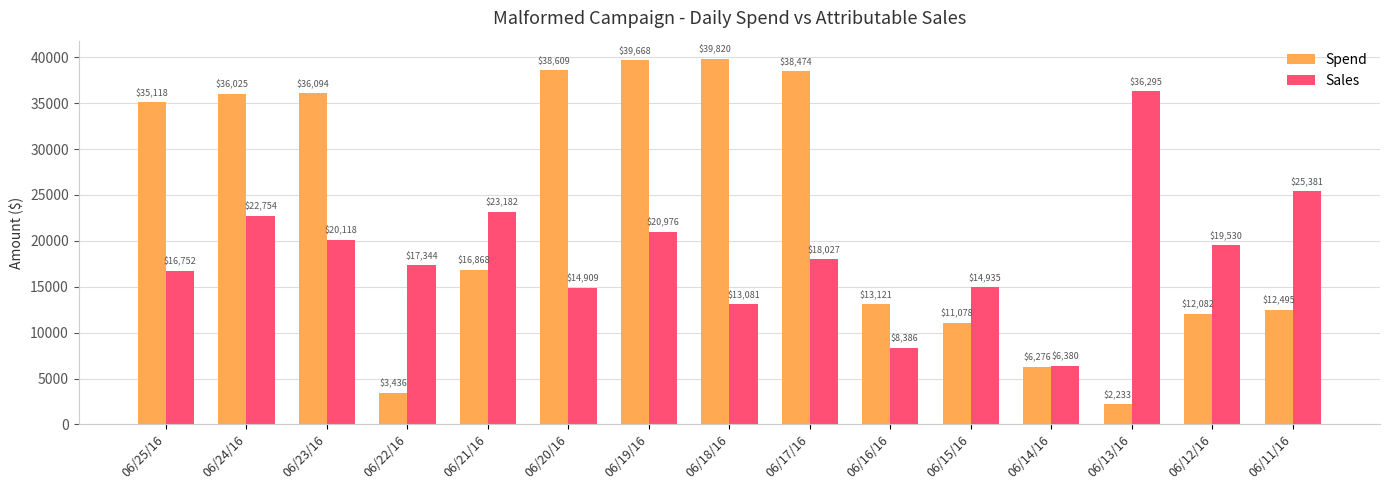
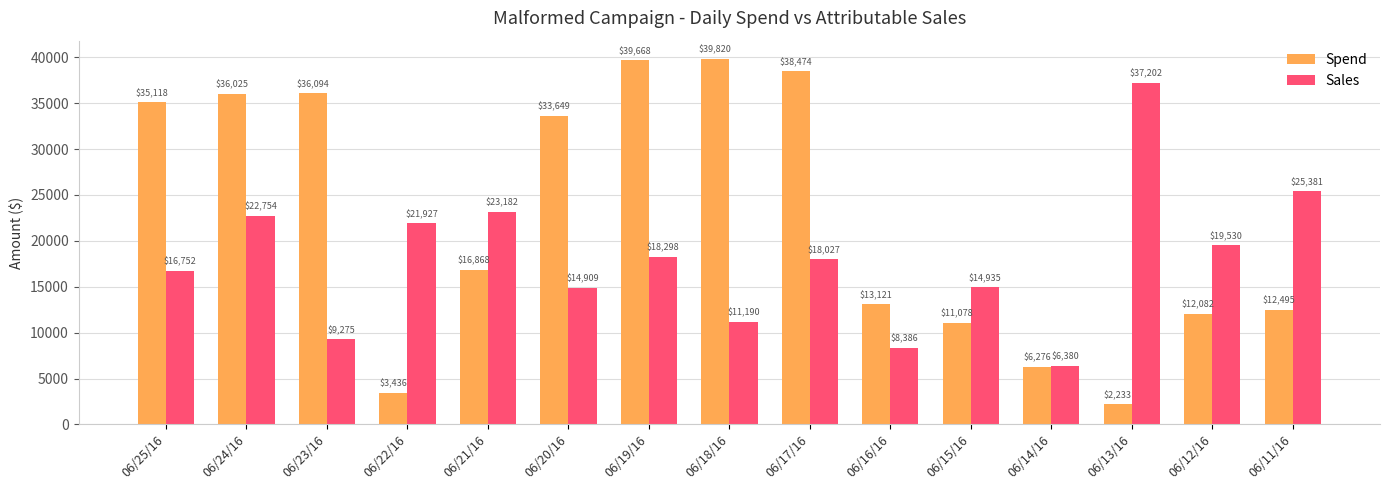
Sales, 06/23/16: $20,118 -> $9,275
Sales, 06/22/16: $17,344 -> $21,927
Spend, 06/20/16: $38,609 -> $33,649
Sales, 06/19/16: $20,976 -> $18,298
Sales, 06/18/16: $13,081 -> $11,190
Sales, 06/13/16: $36,295 -> $37,202
